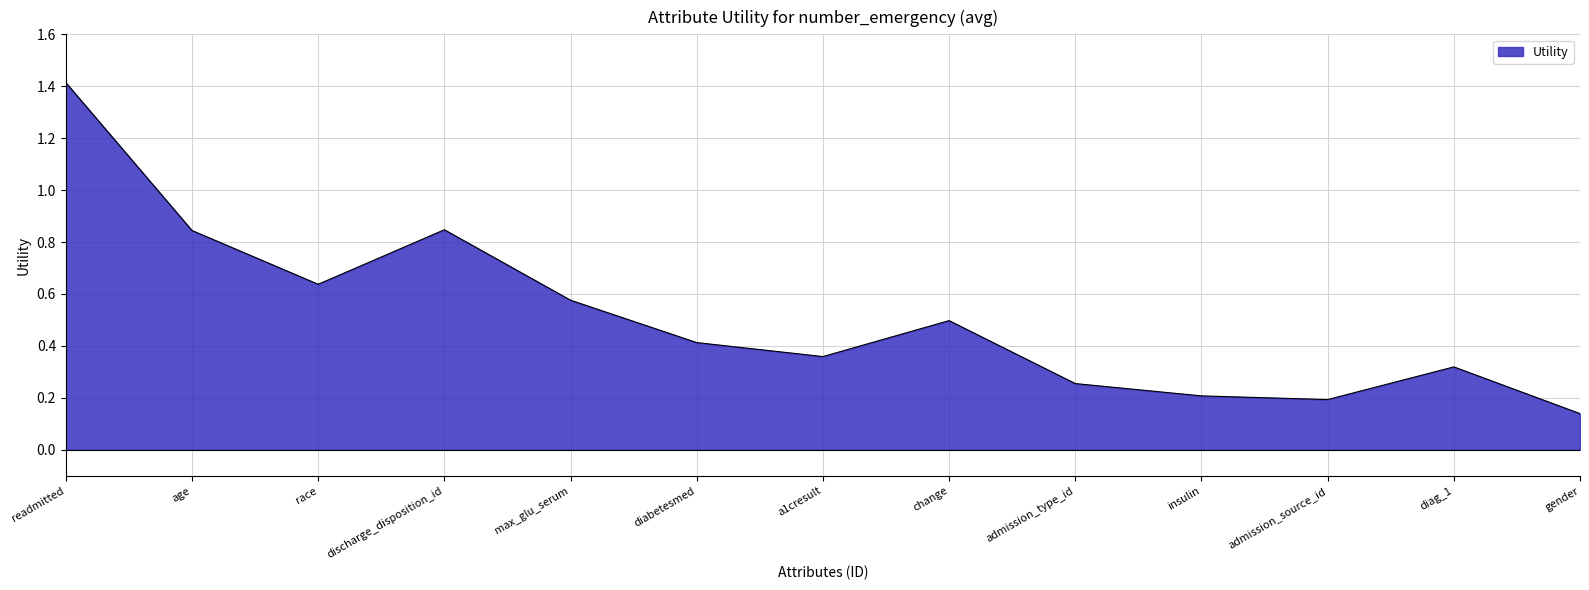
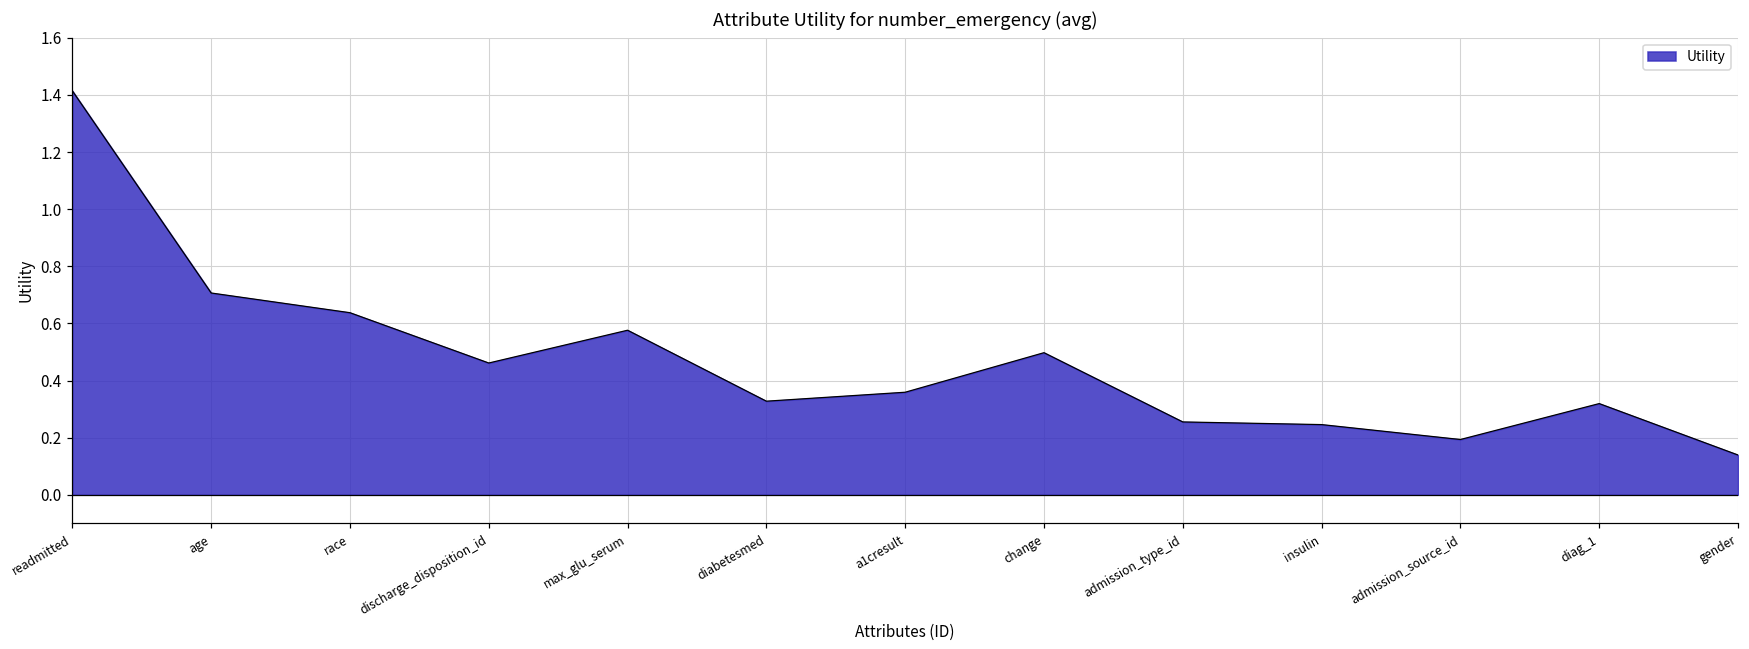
age: 0.84 -> 0.71
discharge_disposition_id: 0.85 -> 0.46
diabetesmed: 0.41 -> 0.33
insulin: 0.21 -> 0.25
